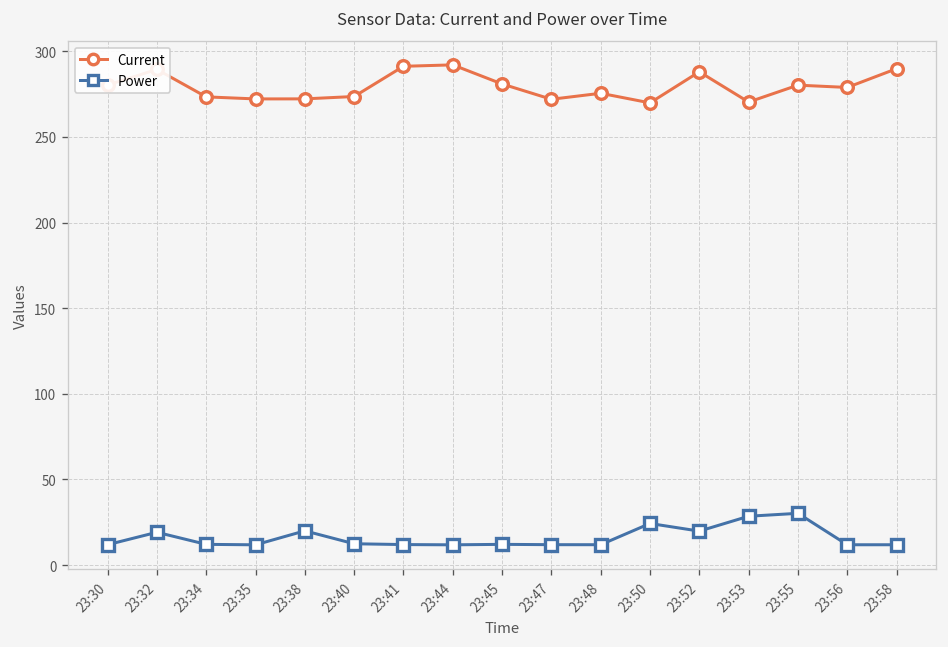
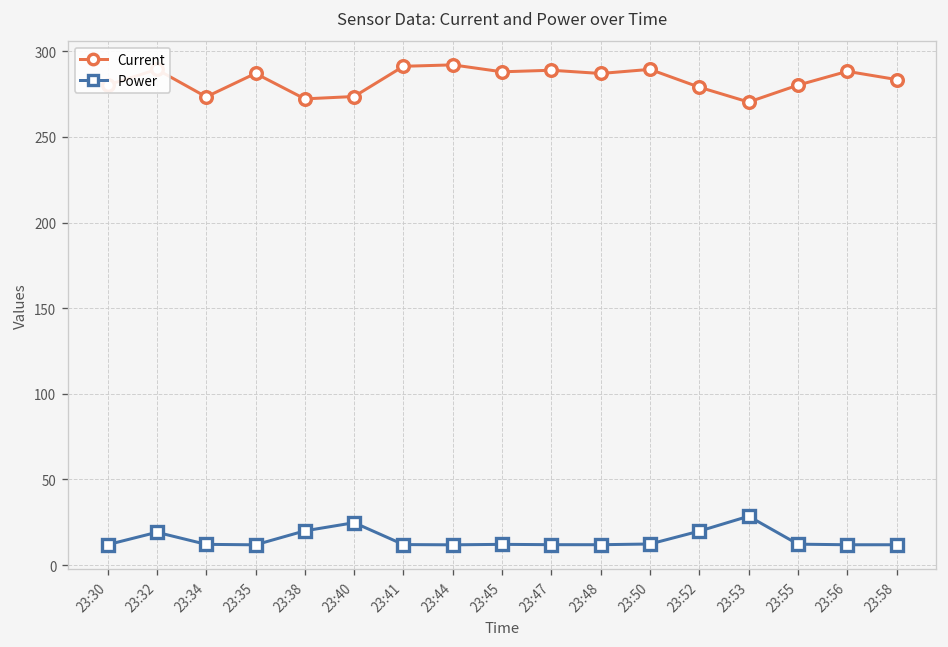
Current, 23:35: 272 -> 287
Power, 23:40: 12 -> 25
Current, 23:45: 281 -> 288
Current, 23:47: 272 -> 289
Current, 23:48: 276 -> 287
Current, 23:50: 270 -> 289
Power, 23:50: 24 -> 12
Current, 23:52: 288 -> 279
Power, 23:55: 30 -> 12
Current, 23:56: 279 -> 288
Current, 23:58: 290 -> 284
